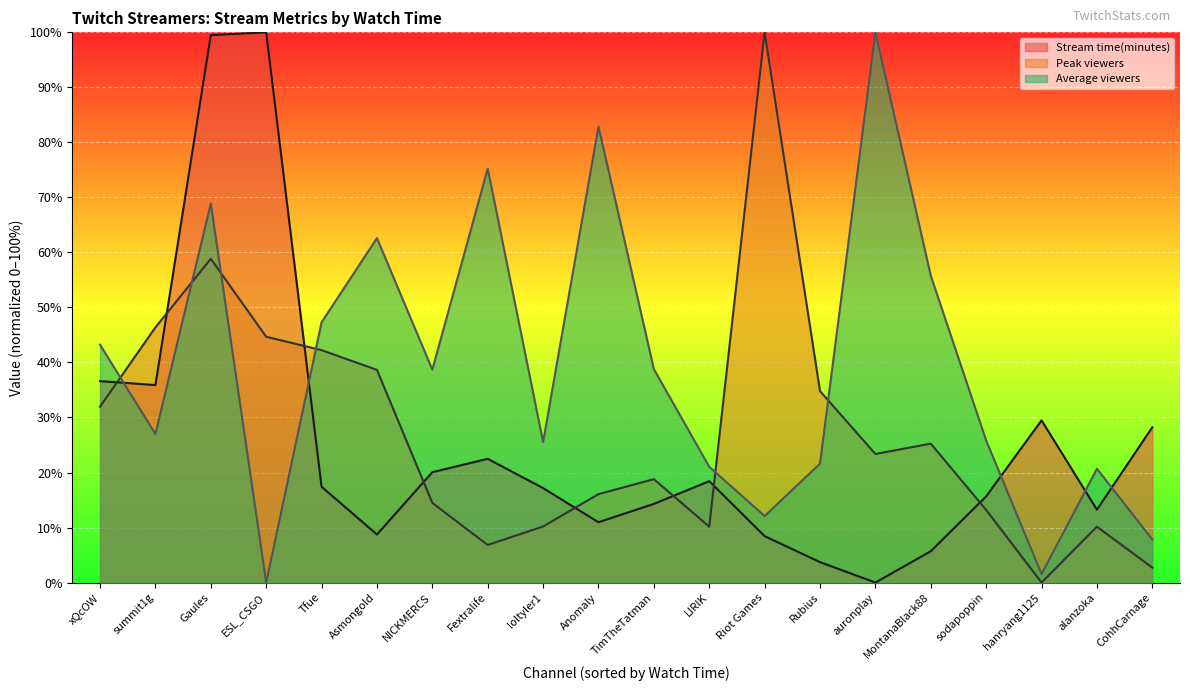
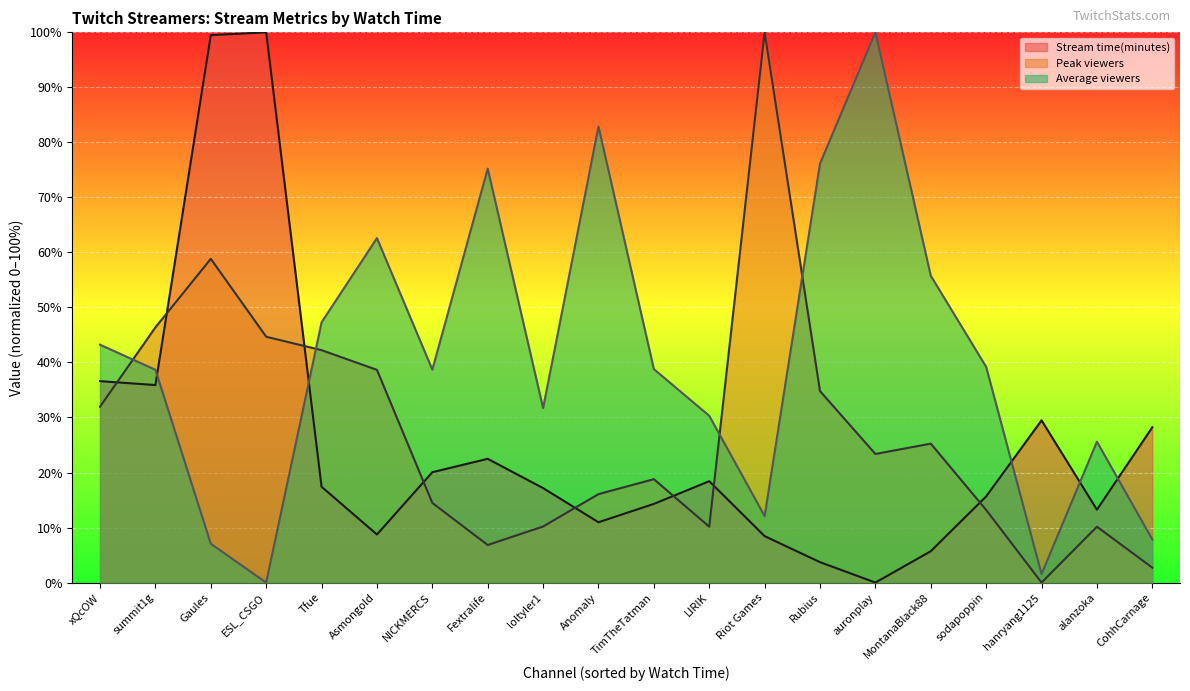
Average viewers, summit1g: 27% -> 39%
Average viewers, Gaules: 69% -> 7%
Average viewers, loltyler1: 26% -> 32%
Average viewers, LIRIK: 21% -> 30%
Average viewers, Rubius: 22% -> 76%
Average viewers, sodapoppin: 26% -> 39%
Average viewers, alanzoka: 21% -> 26%
